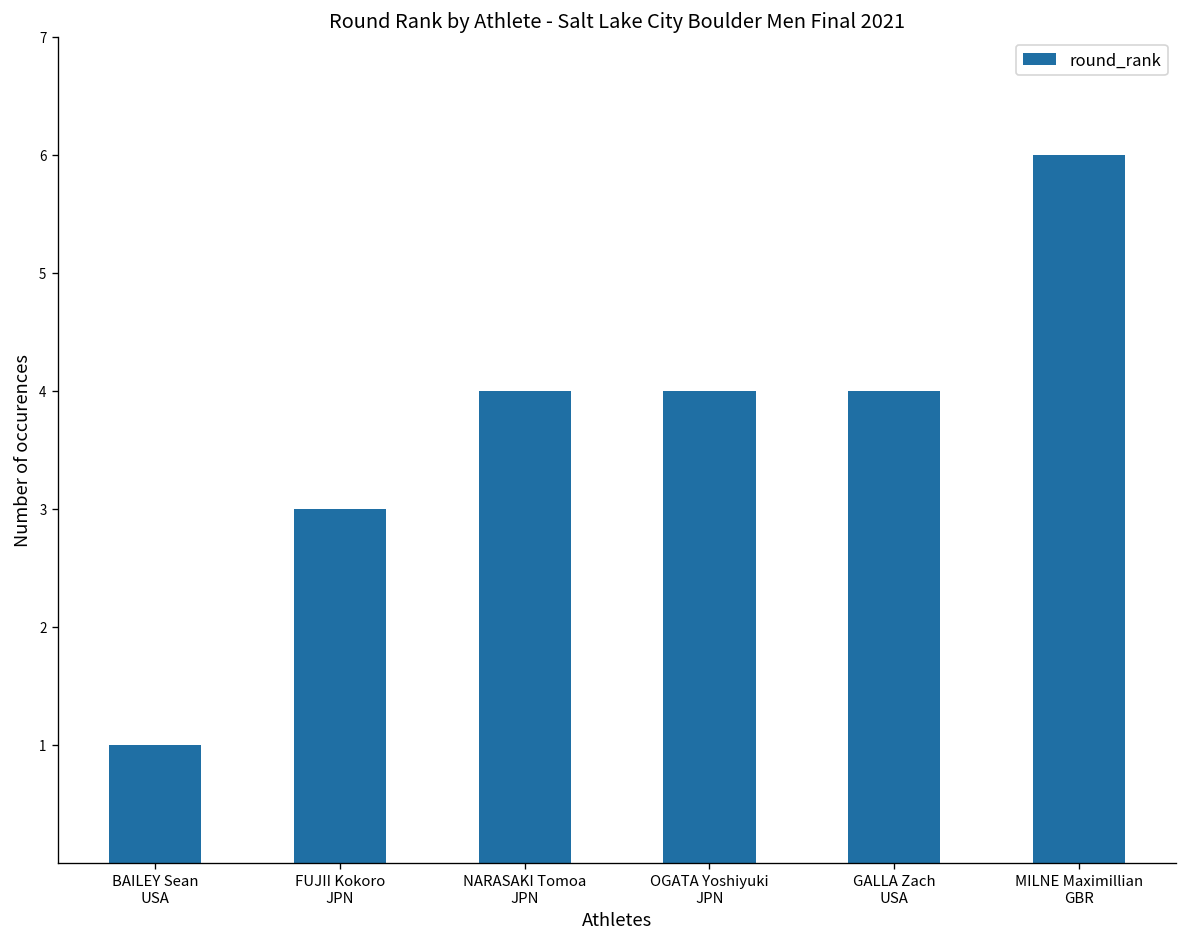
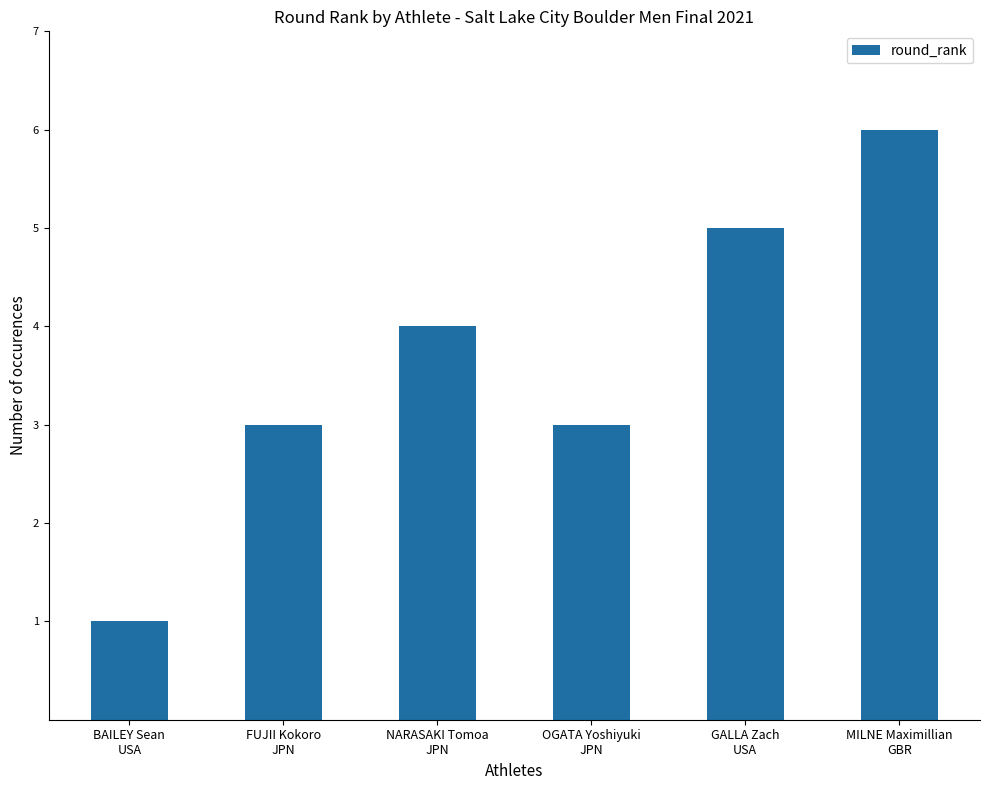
OGATA Yoshiyuki JPN: 4 -> 3
GALLA Zach USA: 4 -> 5
